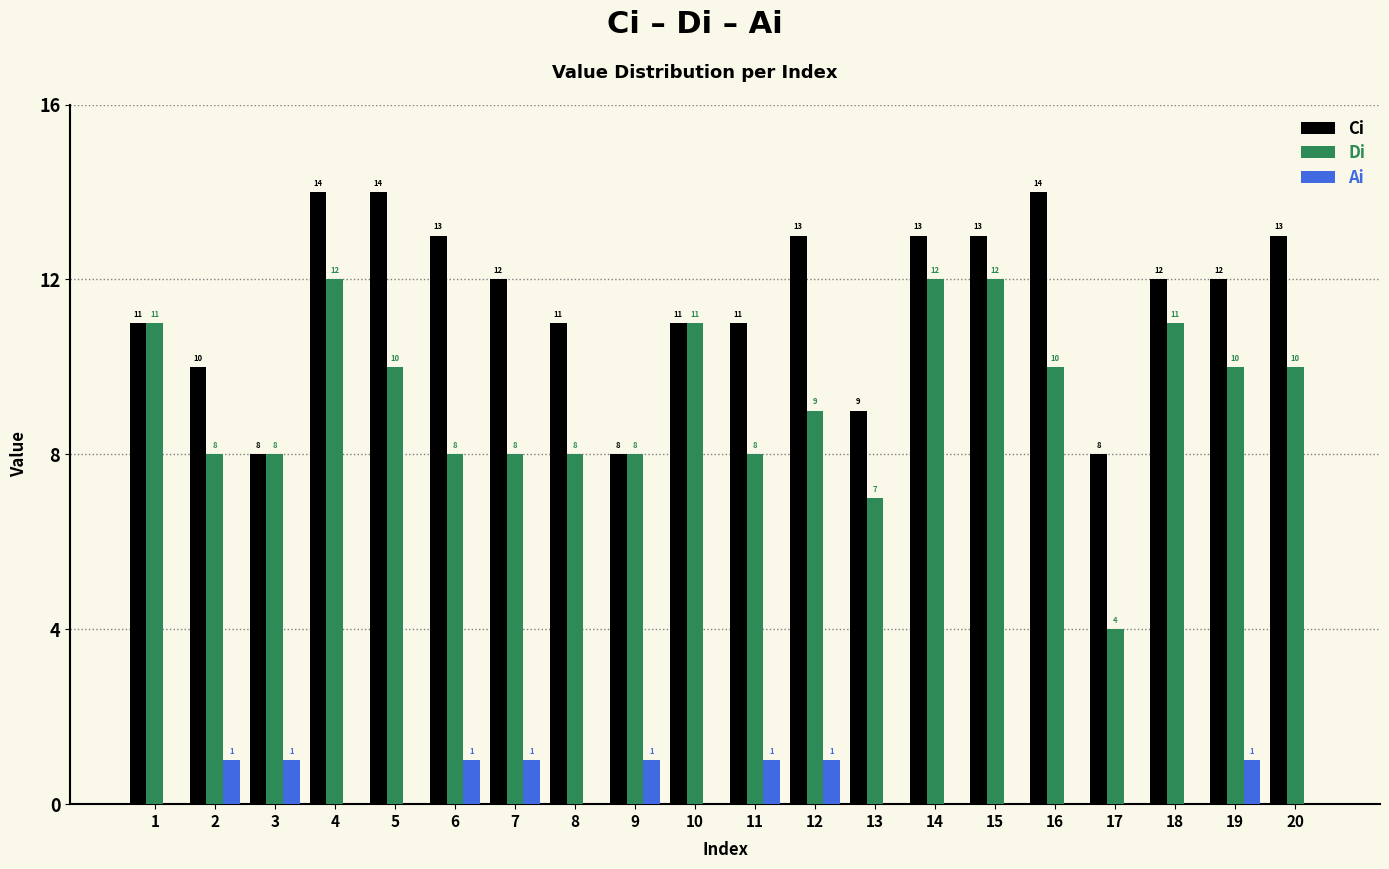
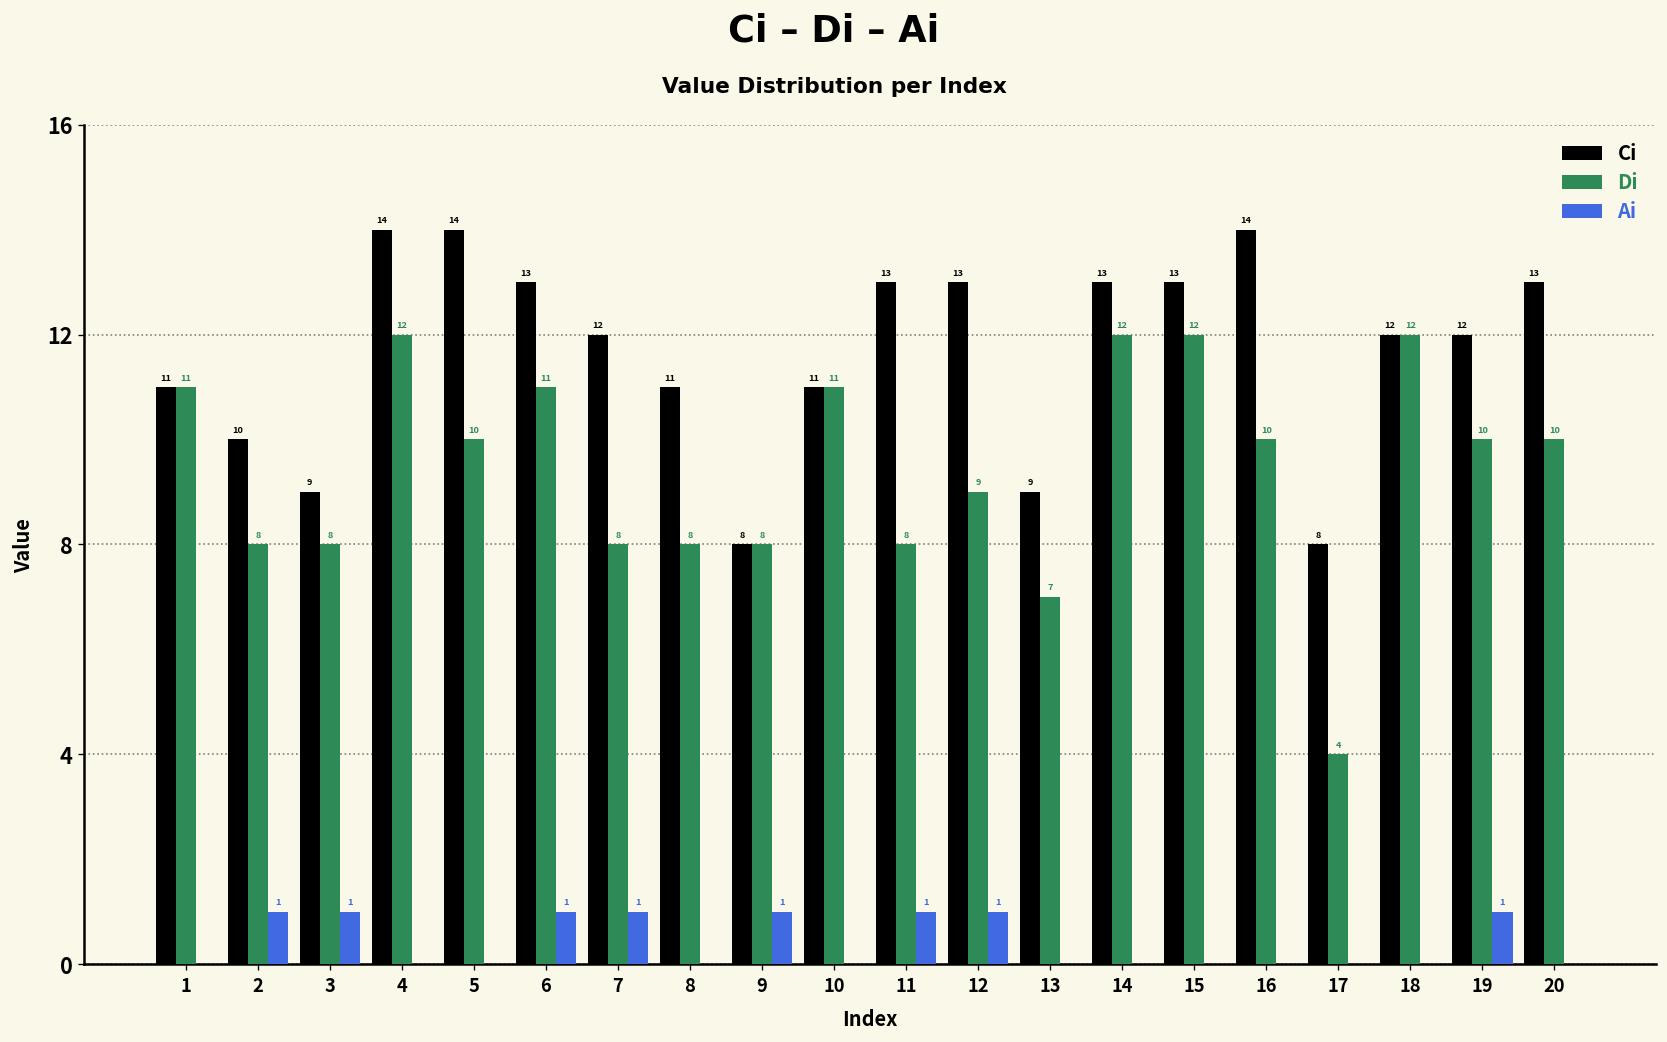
Ci, 3: 8 -> 9
Di, 6: 8 -> 11
Ci, 11: 11 -> 13
Di, 18: 11 -> 12
